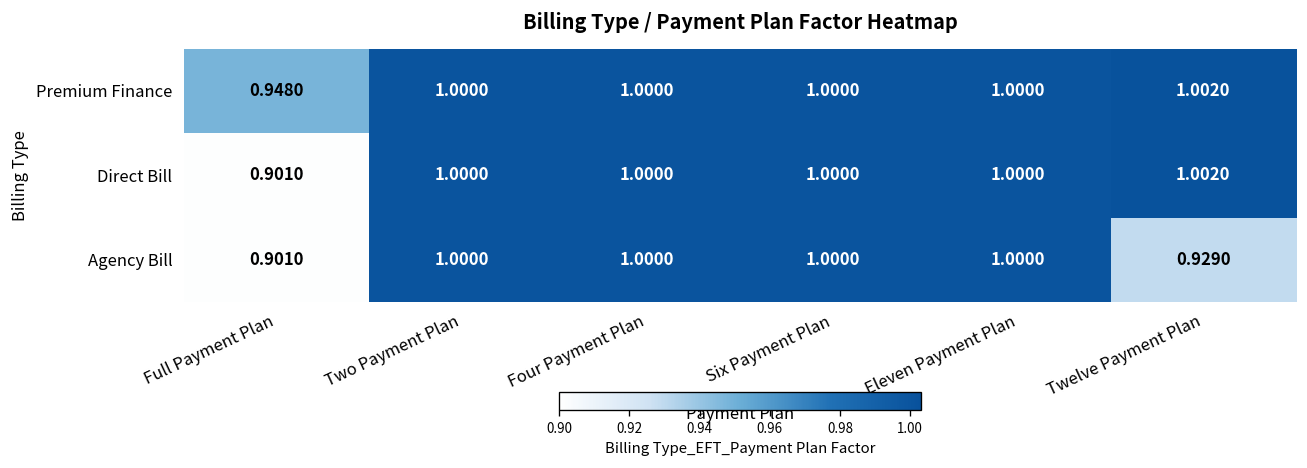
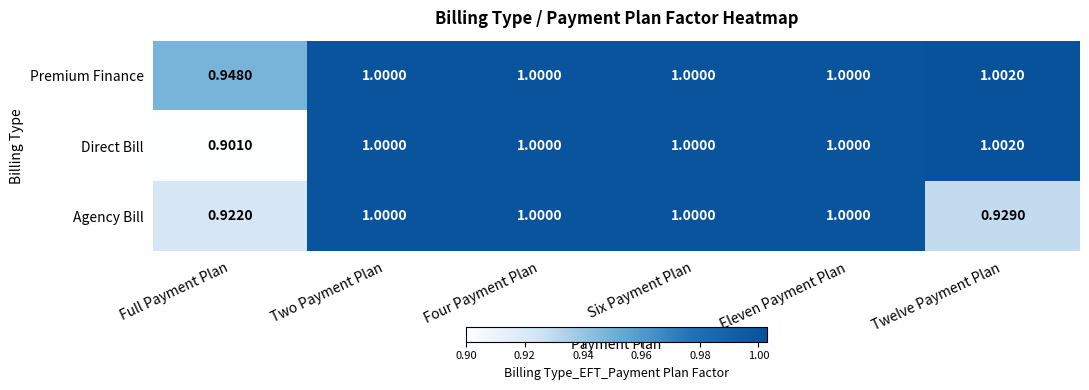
Agency Bill, Full Payment Plan: 0.9010 -> 0.9220
